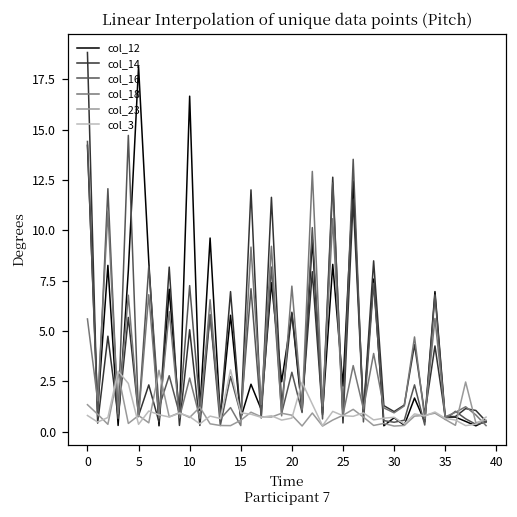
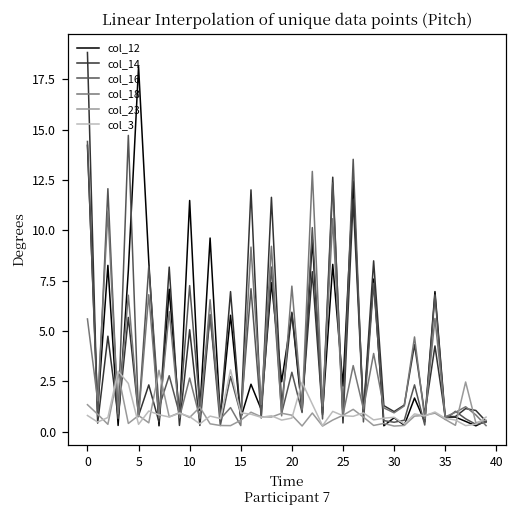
col_12, 10: 16.7 -> 11.5
